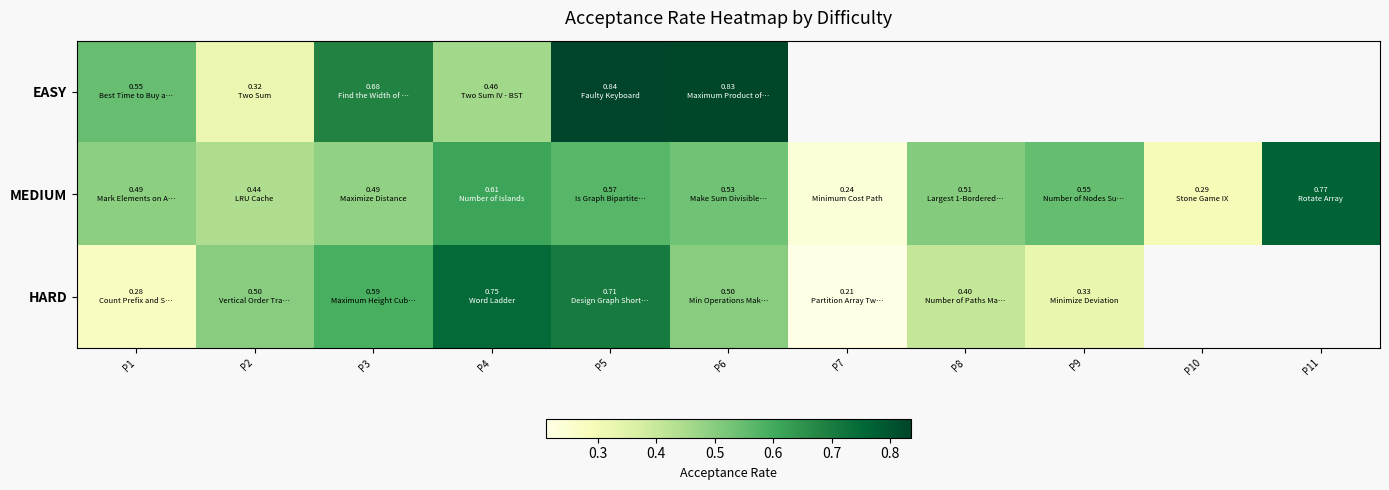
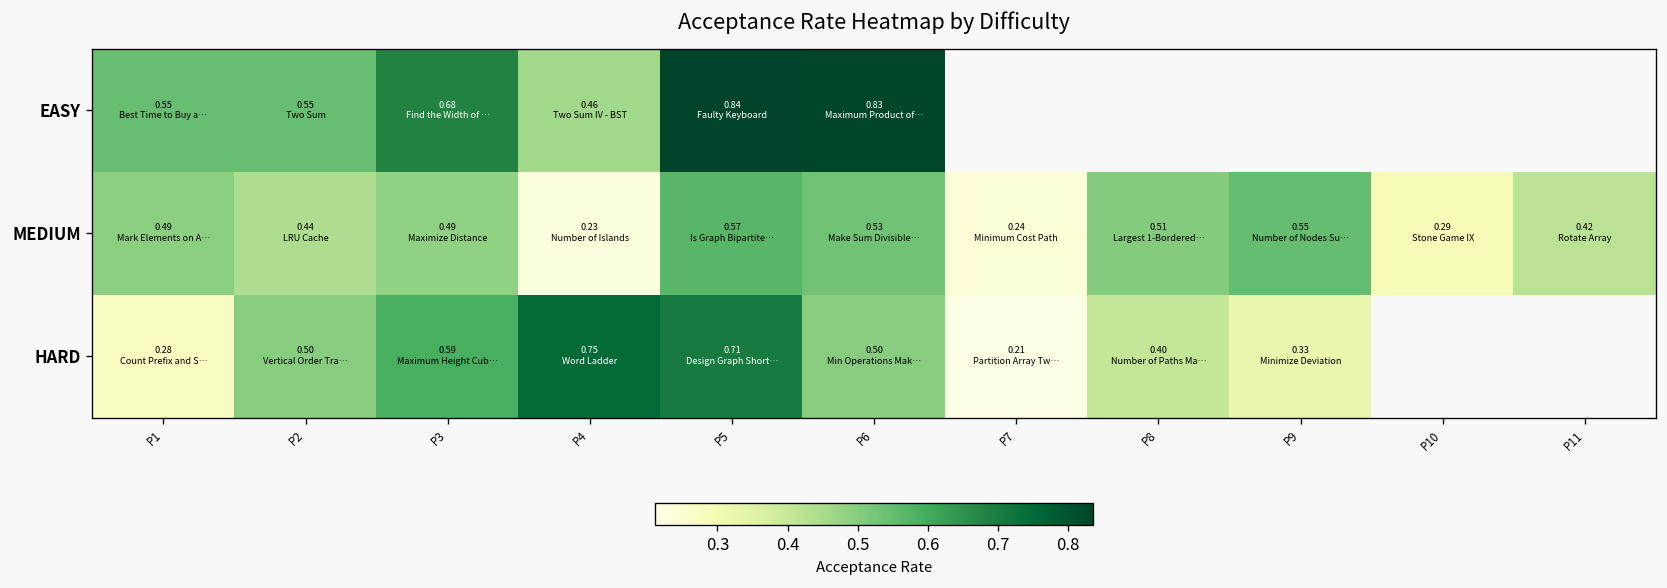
EASY, P2: 0.32 -> 0.55
MEDIUM, P4: 0.61 -> 0.23
MEDIUM, P11: 0.77 -> 0.42
